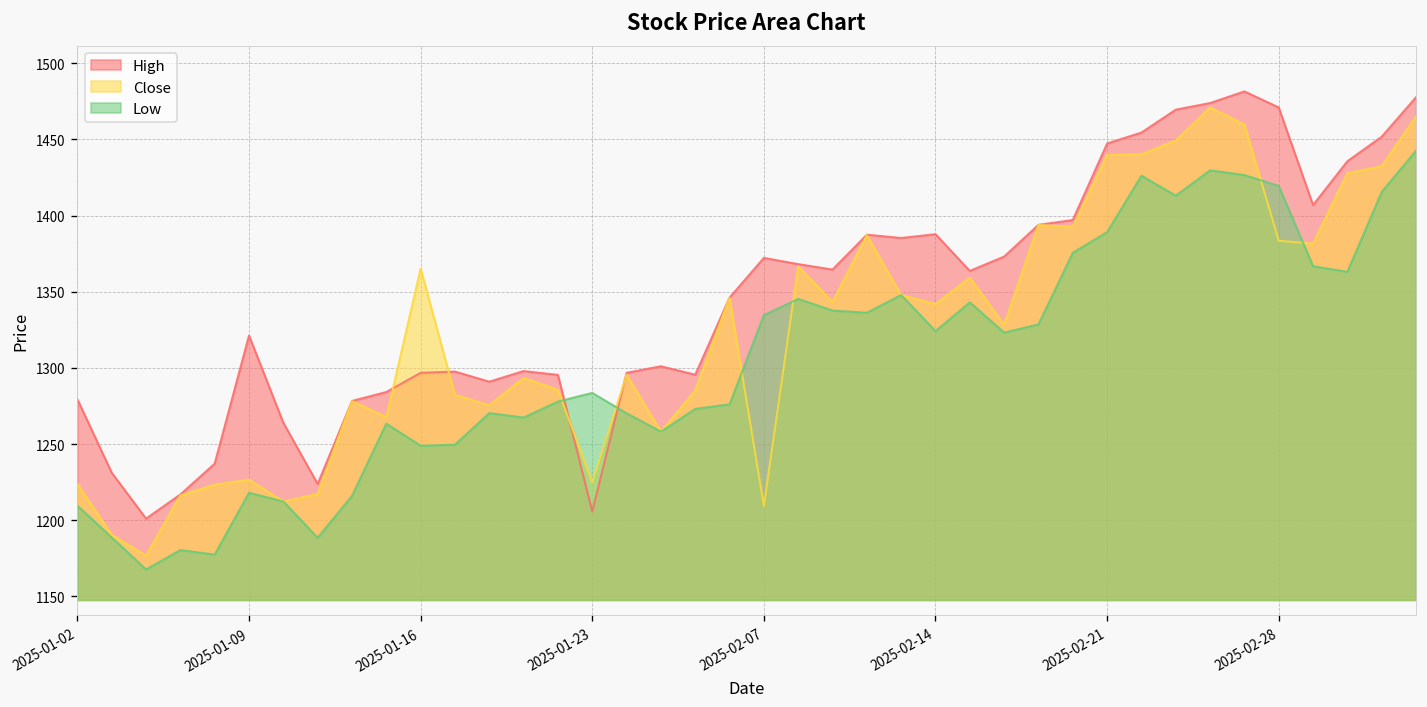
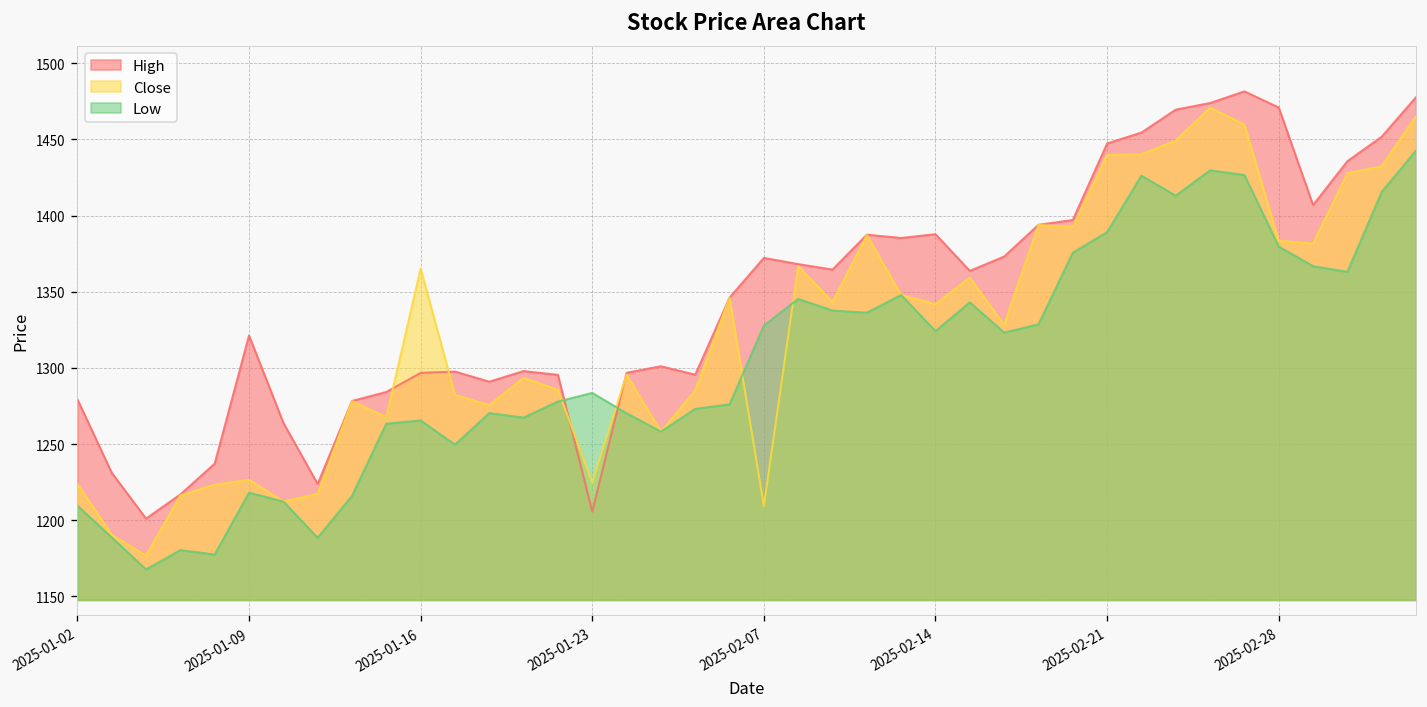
Low, 2025-01-16: 1249 -> 1266
Low, 2025-02-07: 1335 -> 1328
Low, 2025-02-28: 1420 -> 1380
